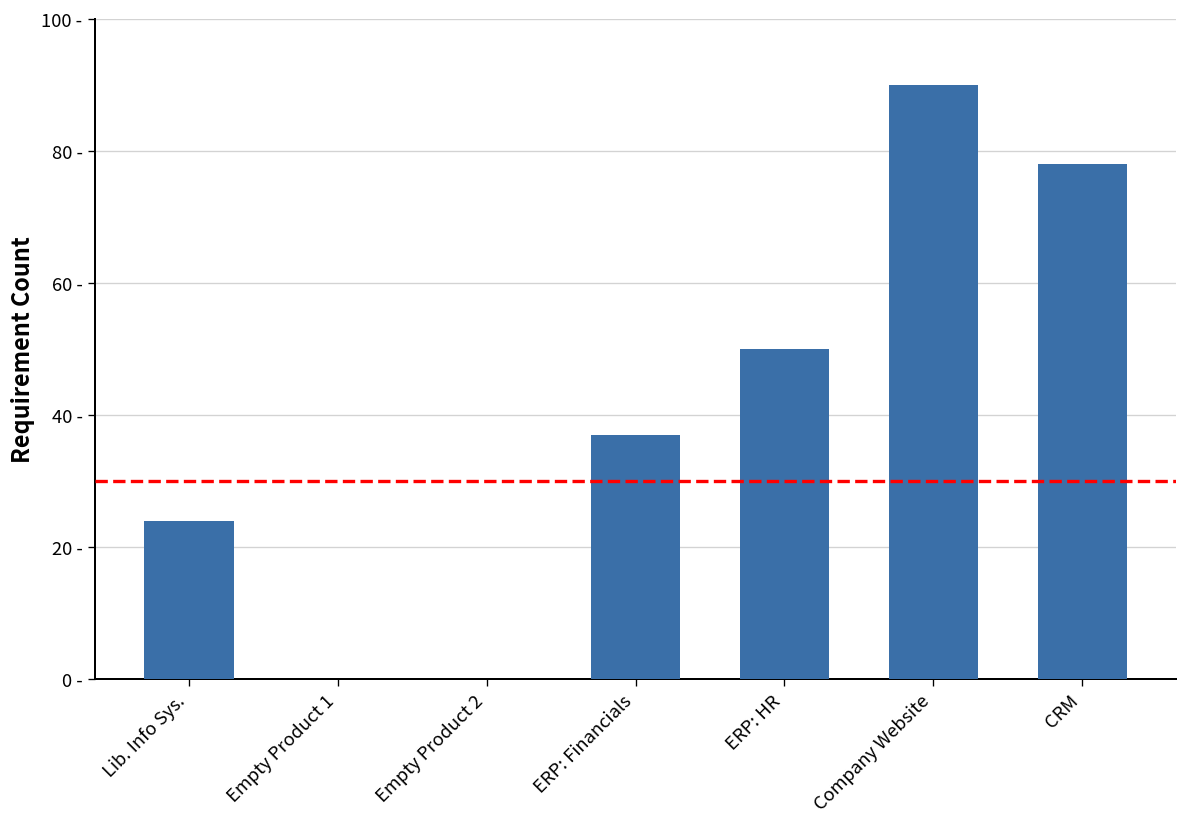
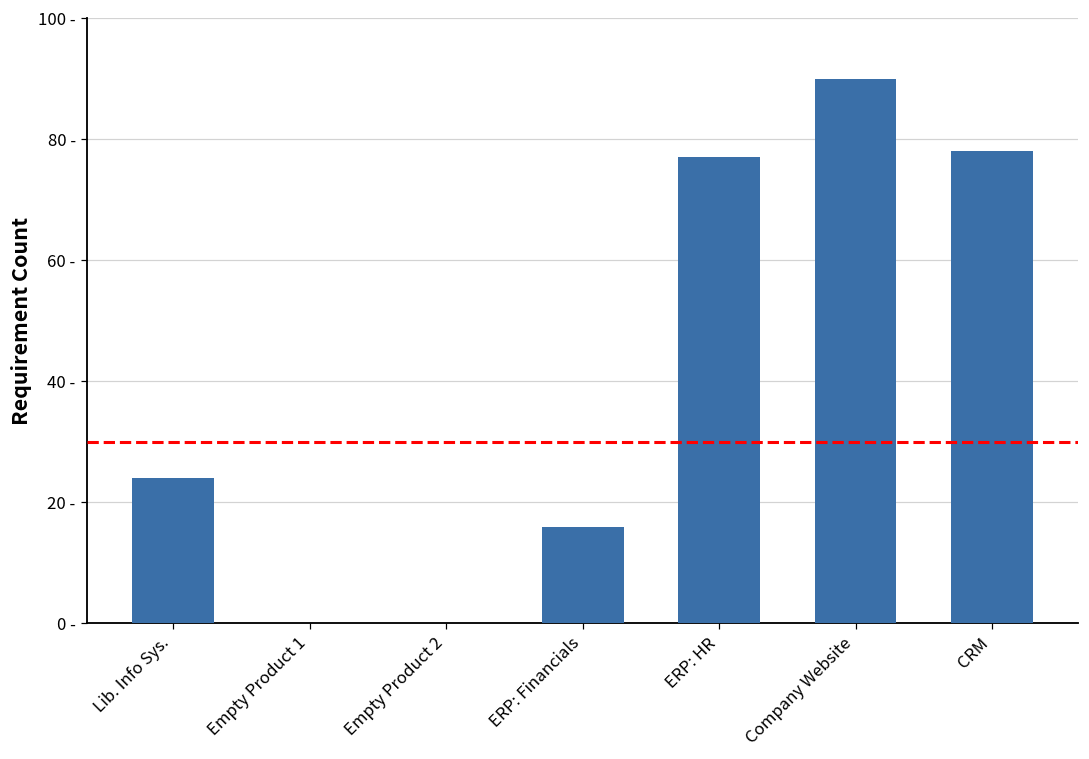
ERP: Financials: 37 - -> 16 -
ERP: HR: 50 - -> 77 -
